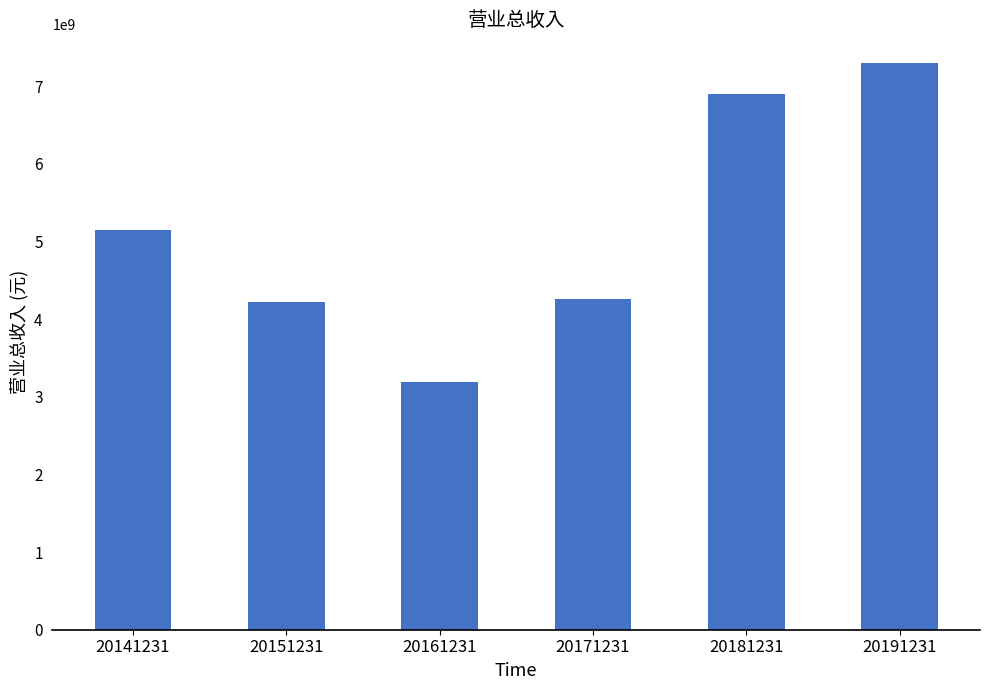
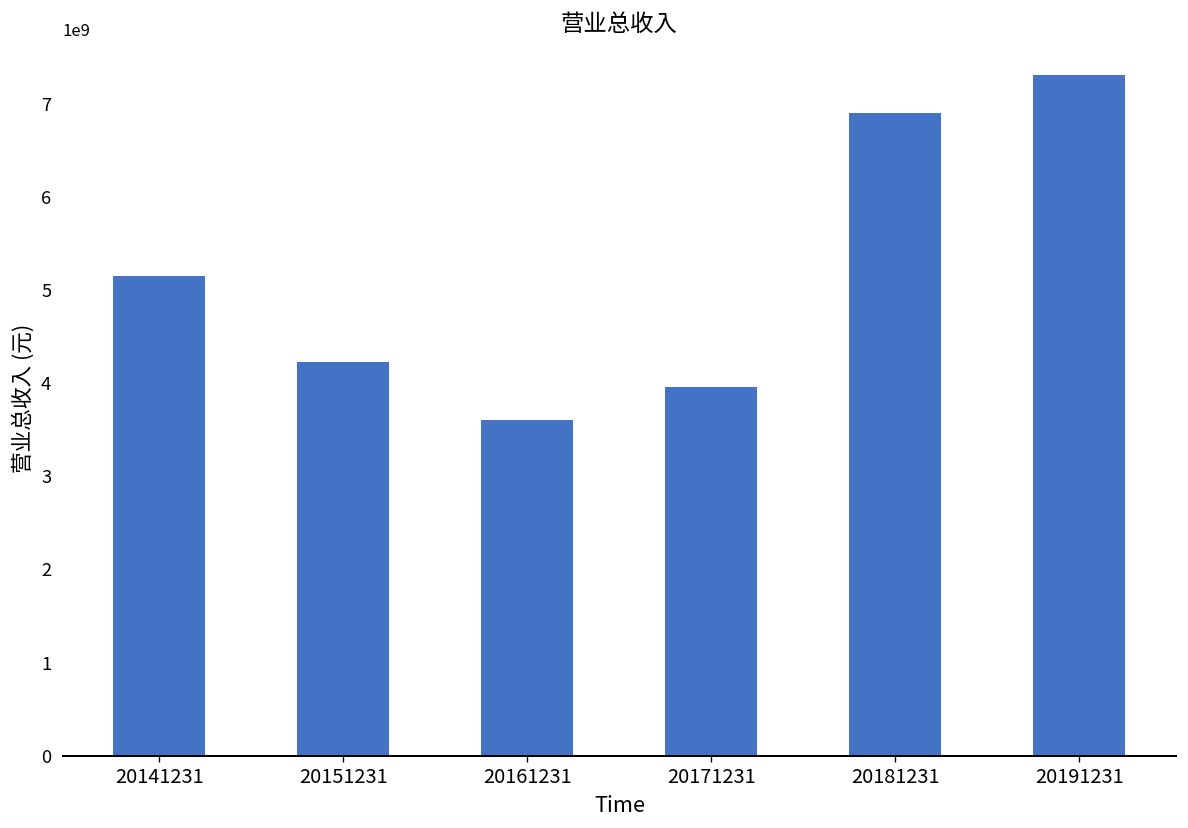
20161231: 3200000000 -> 3600000000
20171231: 4300000000 -> 4000000000
